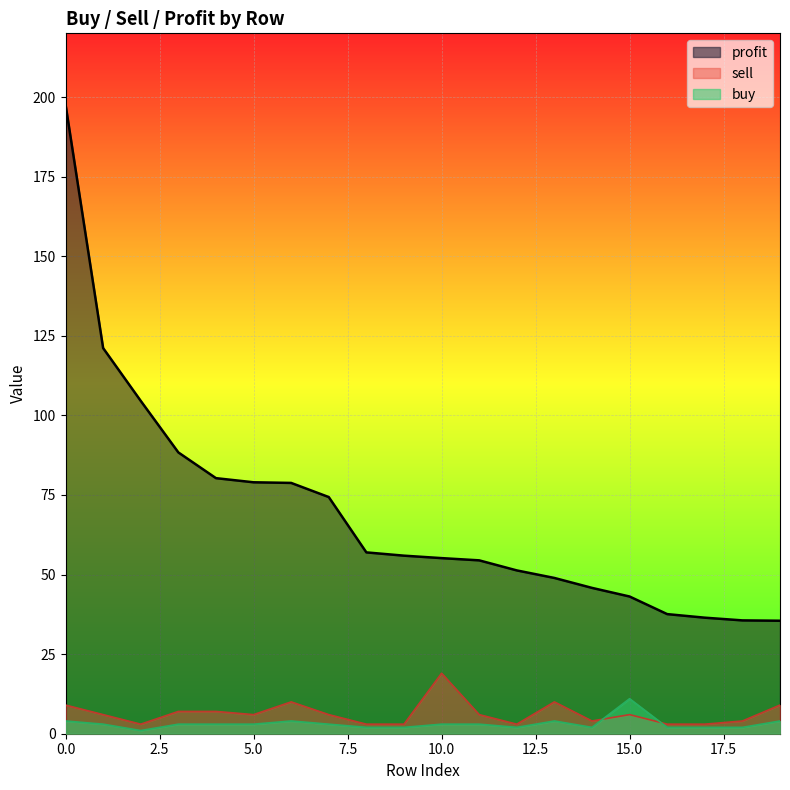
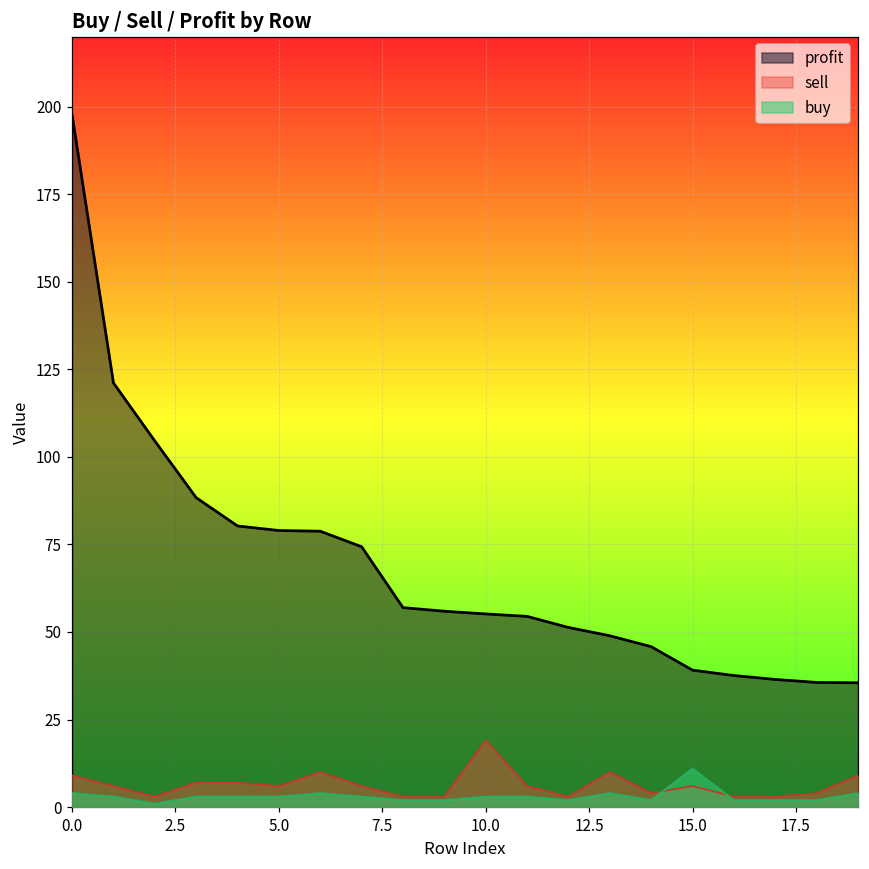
profit, 15.0: 43 -> 39
